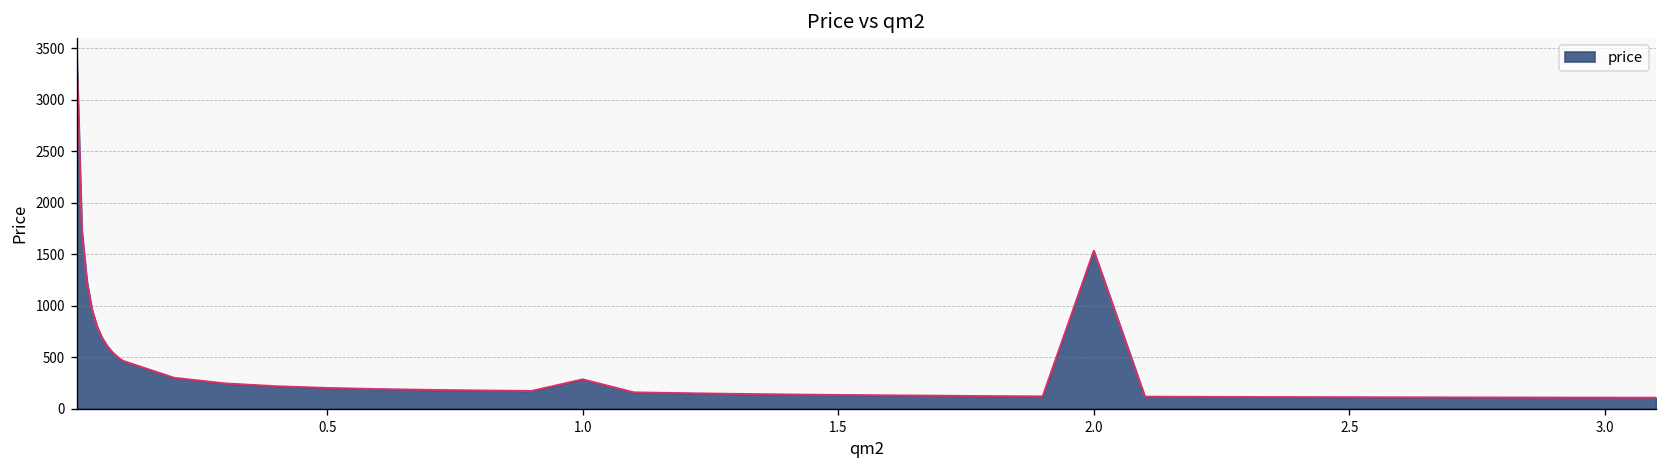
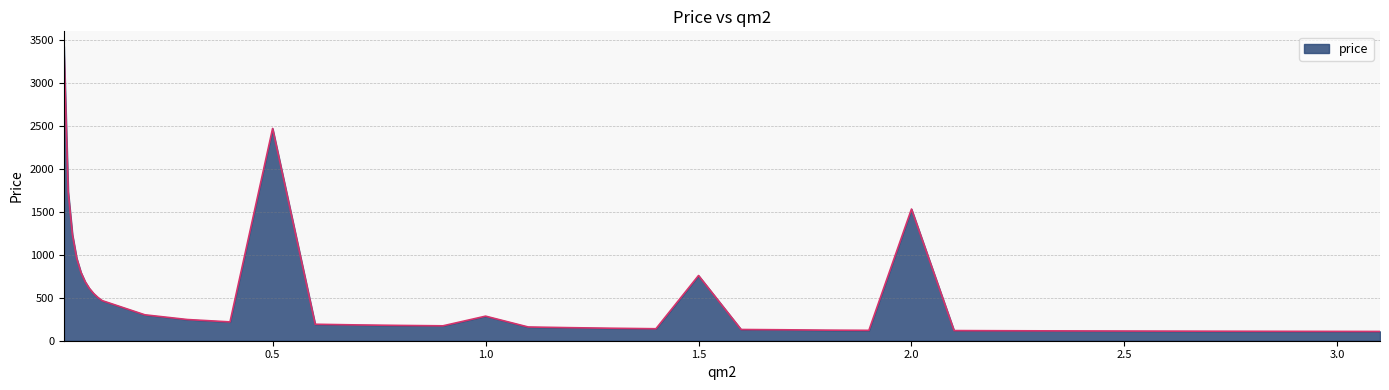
0.5: 200 -> 2500
1.5: 100 -> 800
